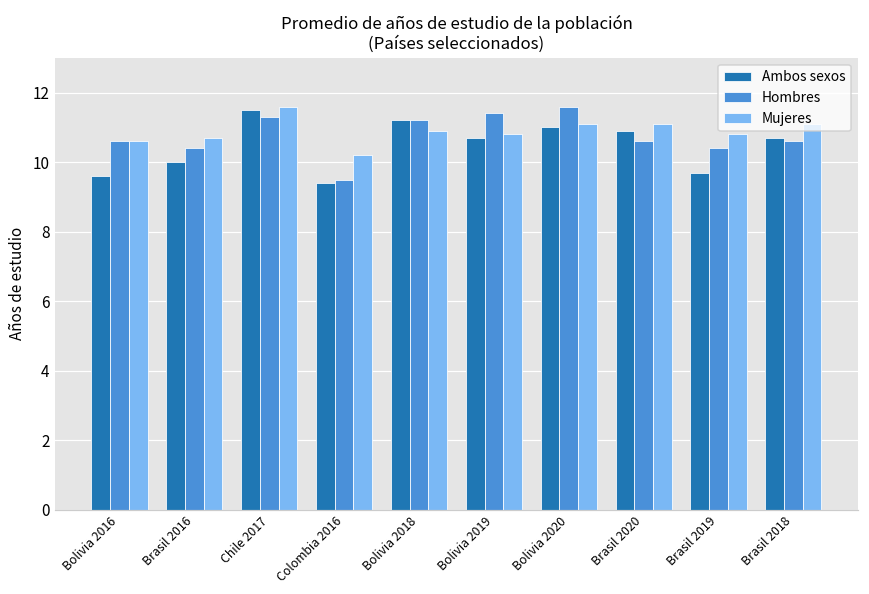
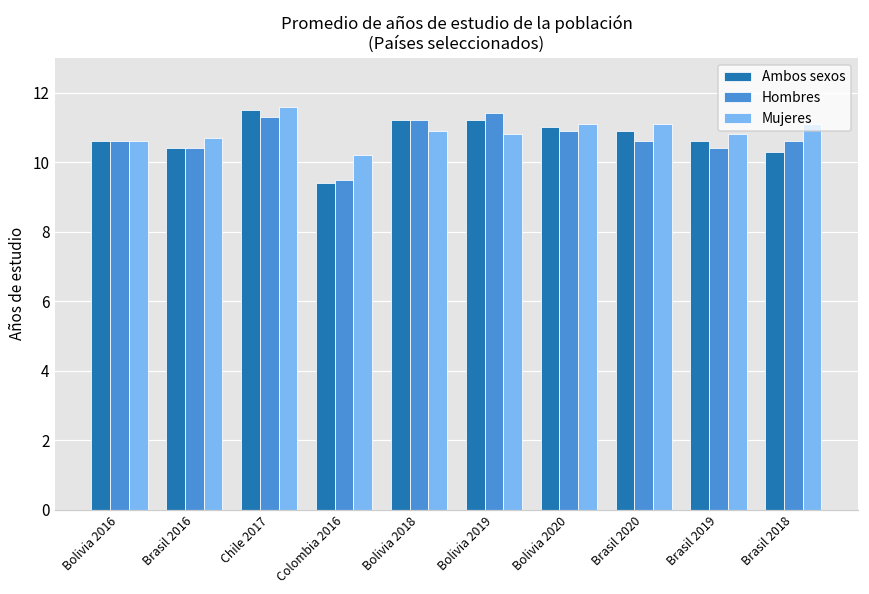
Ambos sexos, Bolivia 2016: 9.6 -> 10.6
Ambos sexos, Brasil 2016: 10.0 -> 10.4
Ambos sexos, Bolivia 2019: 10.7 -> 11.2
Hombres, Bolivia 2020: 11.6 -> 10.9
Ambos sexos, Brasil 2019: 9.7 -> 10.6
Ambos sexos, Brasil 2018: 10.7 -> 10.3
